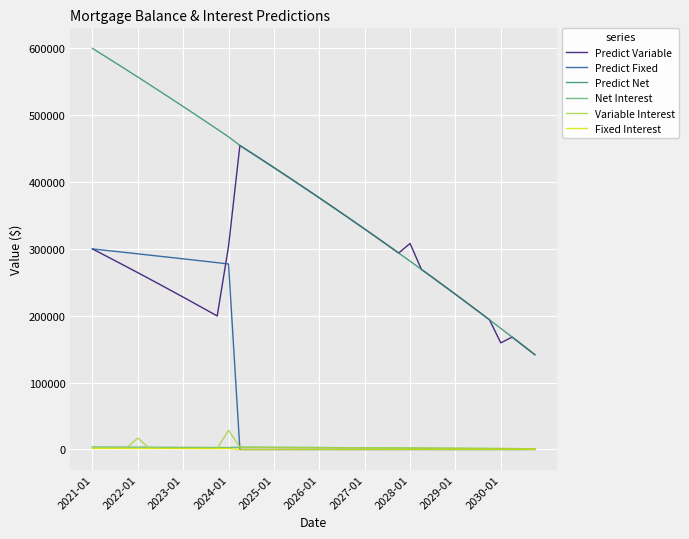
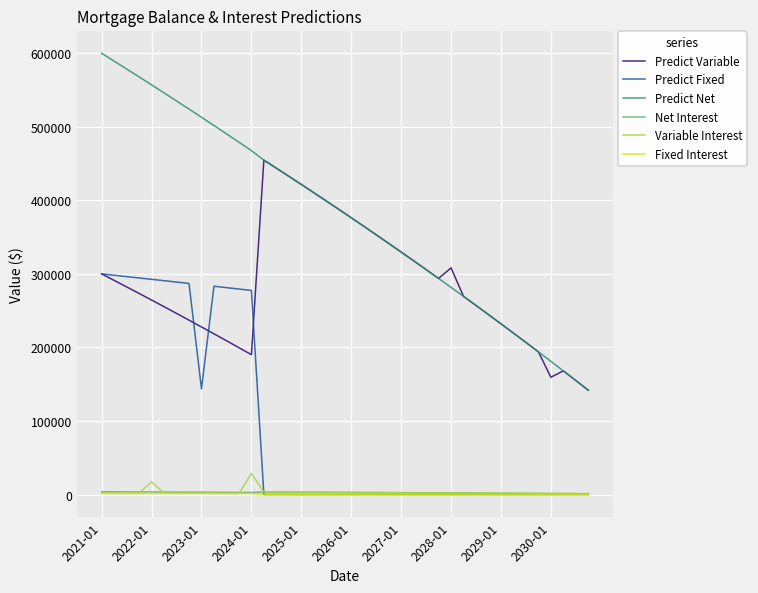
Predict Fixed, 2023-01: 290000 -> 140000
Predict Variable, 2024-01: 300000 -> 190000
